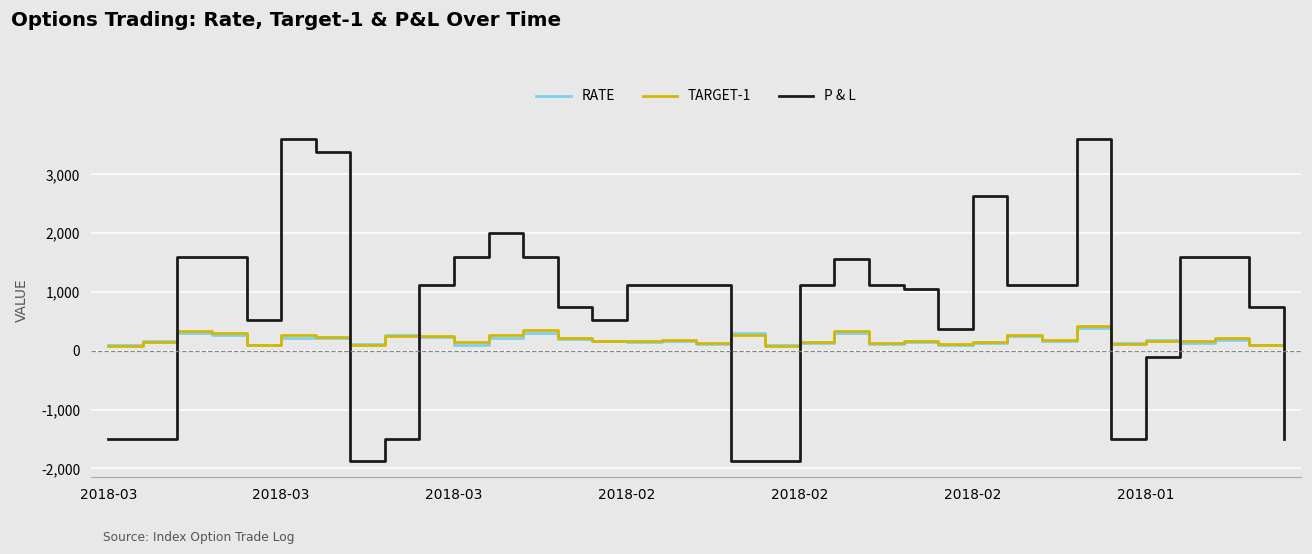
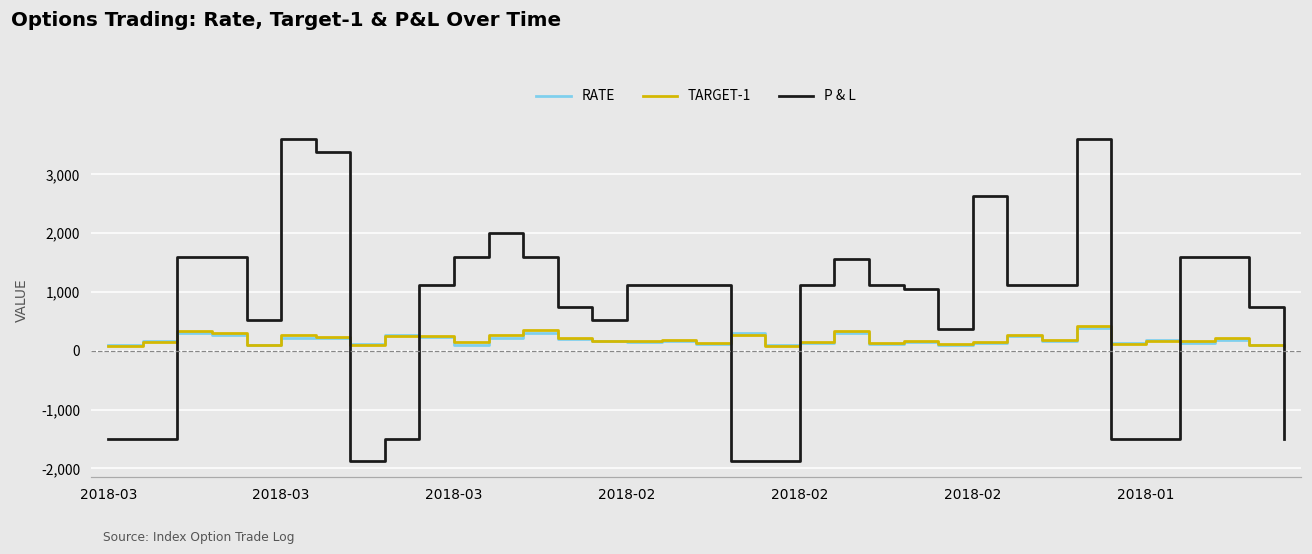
P & L, 2018-01: -100 -> -1,500
